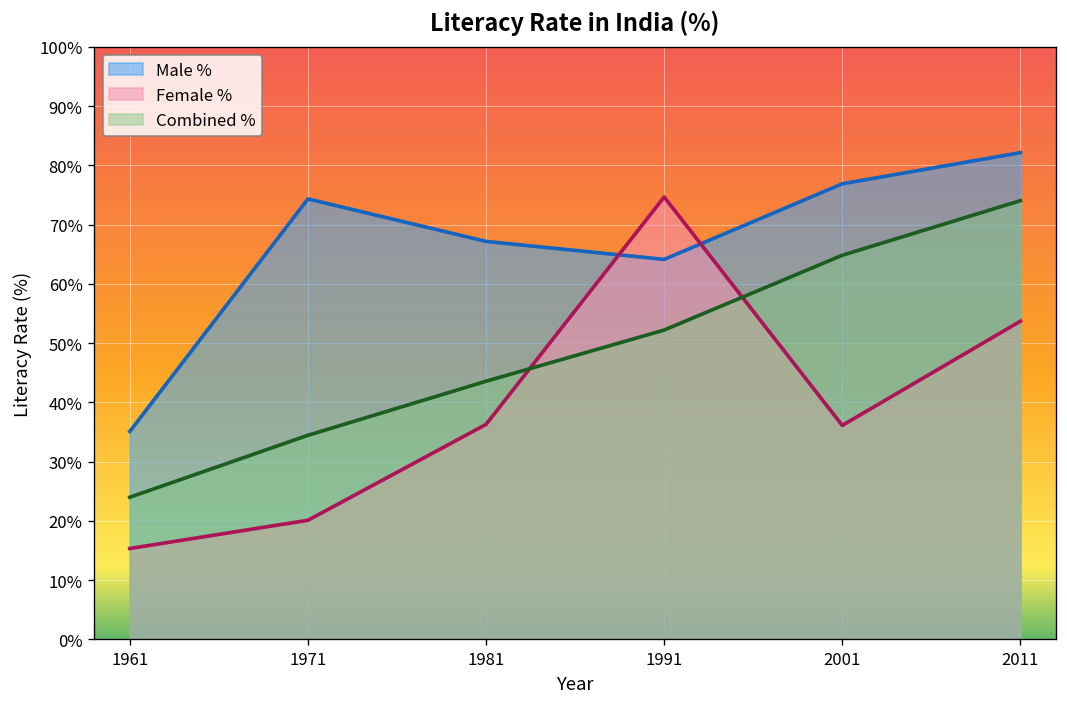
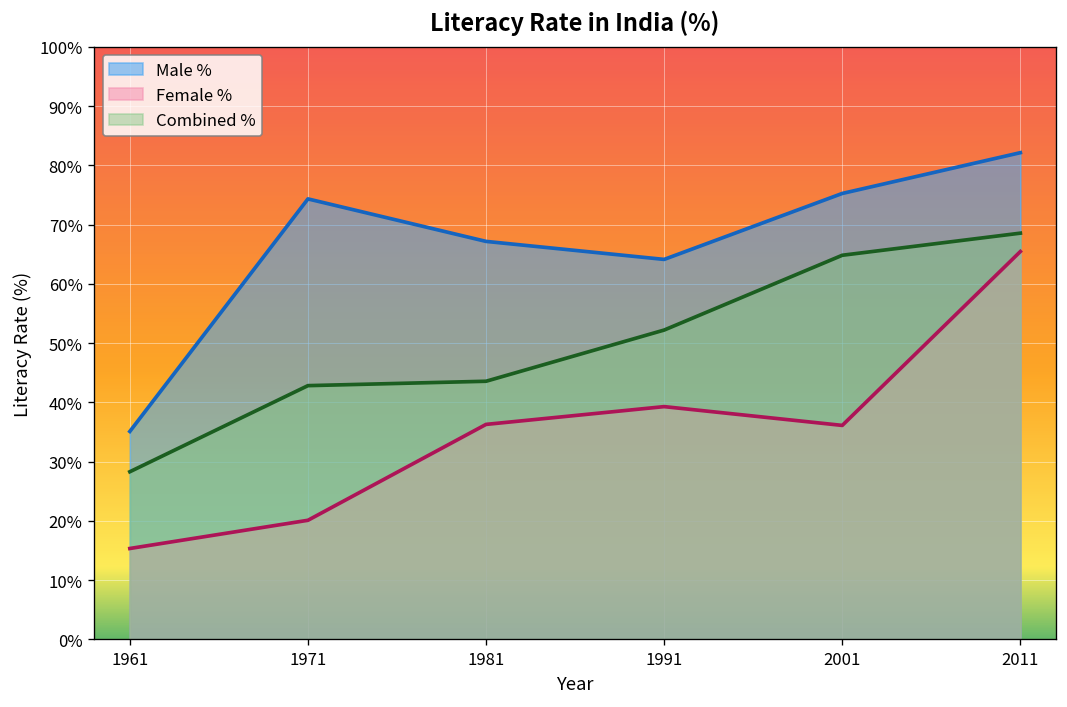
Combined %, 1961: 24% -> 28%
Combined %, 1971: 34% -> 43%
Female %, 1991: 75% -> 39%
Male %, 2001: 77% -> 75%
Female %, 2011: 54% -> 65%
Combined %, 2011: 74% -> 69%
